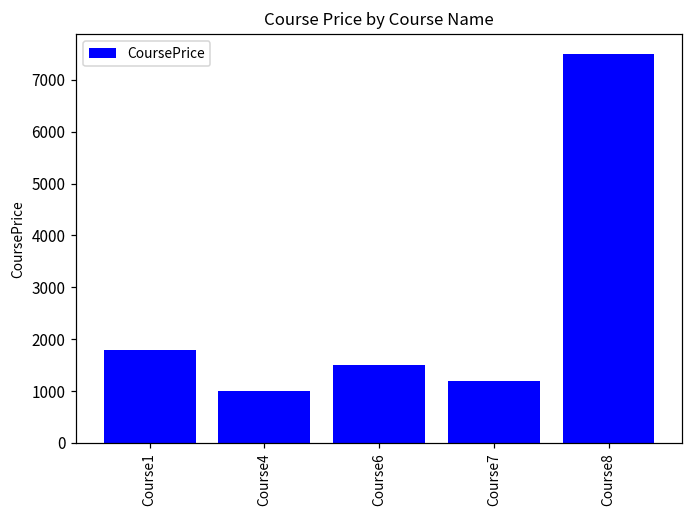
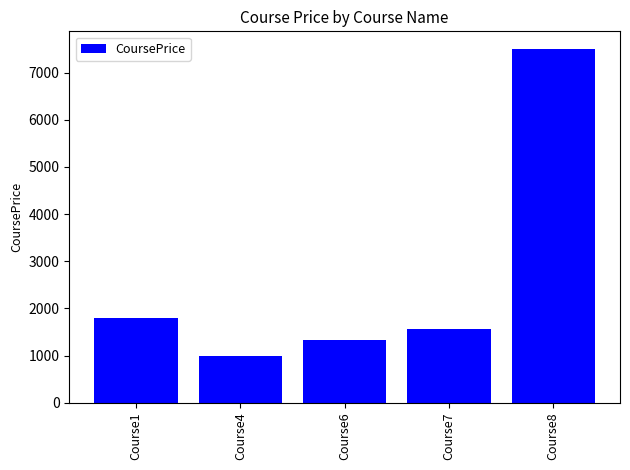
Course6: 1500 -> 1300
Course7: 1200 -> 1600
